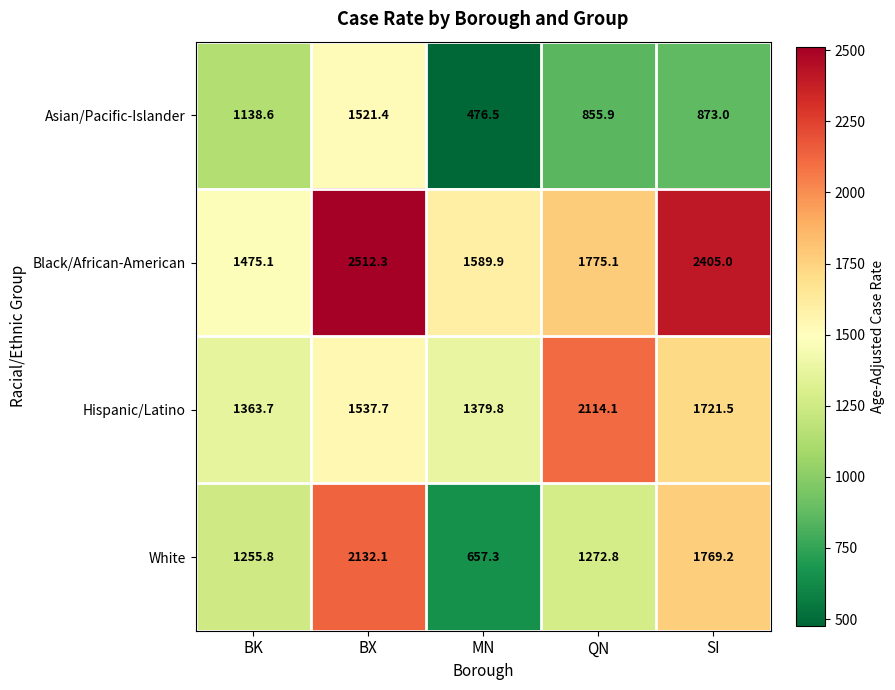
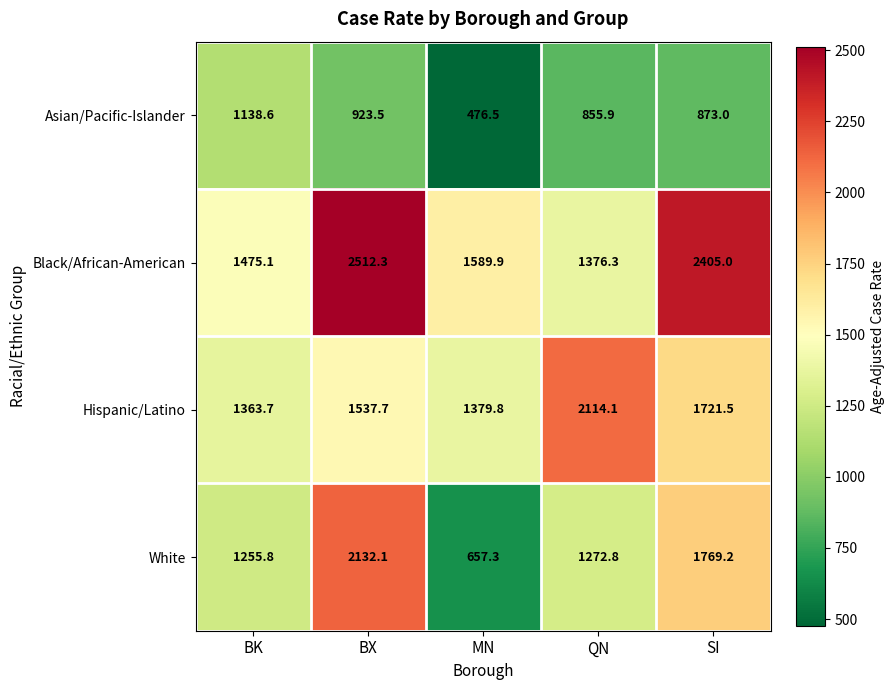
Asian/Pacific-Islander, BX: 1521.4 -> 923.5
Black/African-American, QN: 1775.1 -> 1376.3
